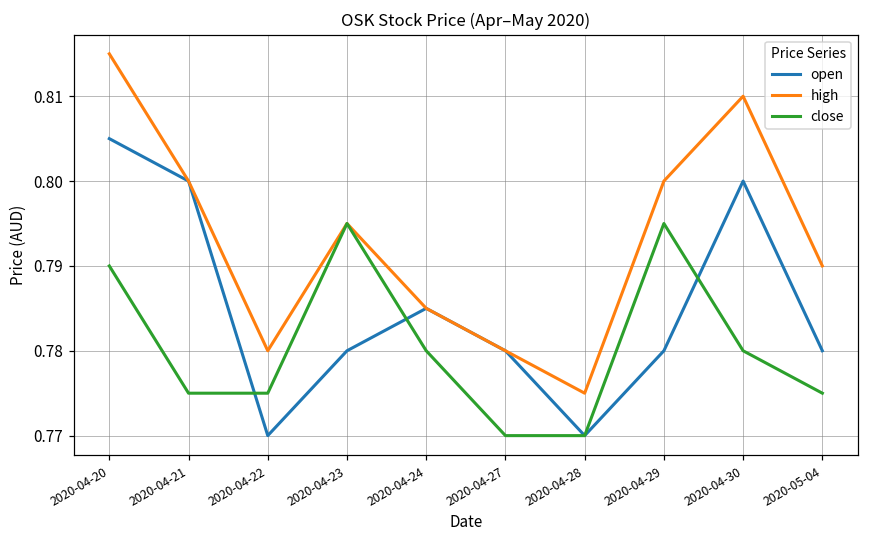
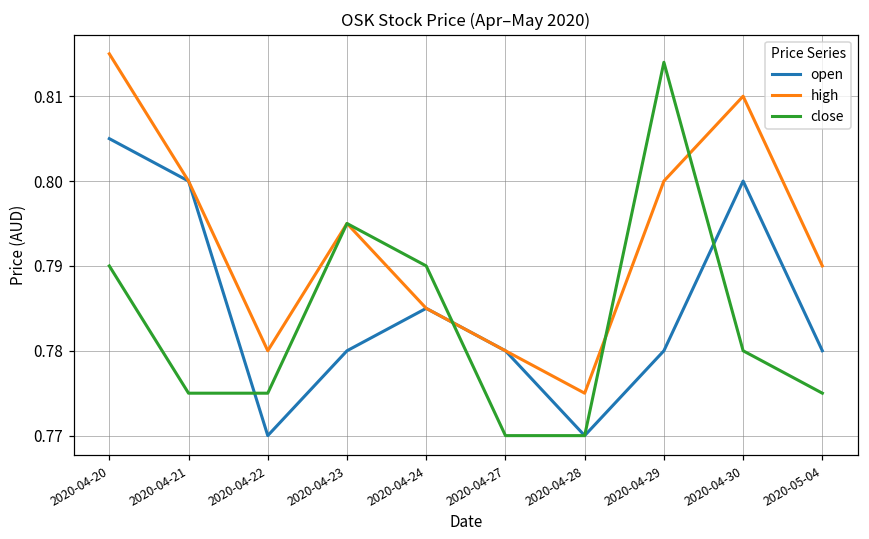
close, 2020-04-24: 0.78 -> 0.79
close, 2020-04-29: 0.795 -> 0.814
